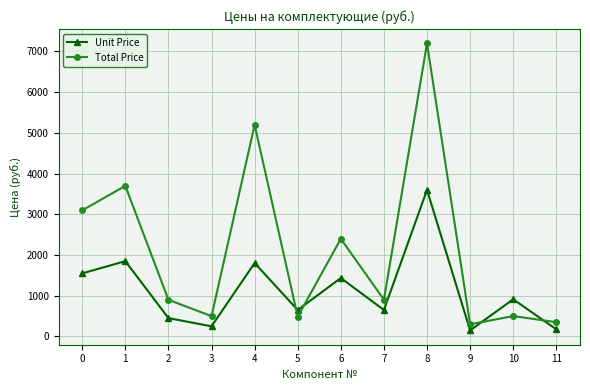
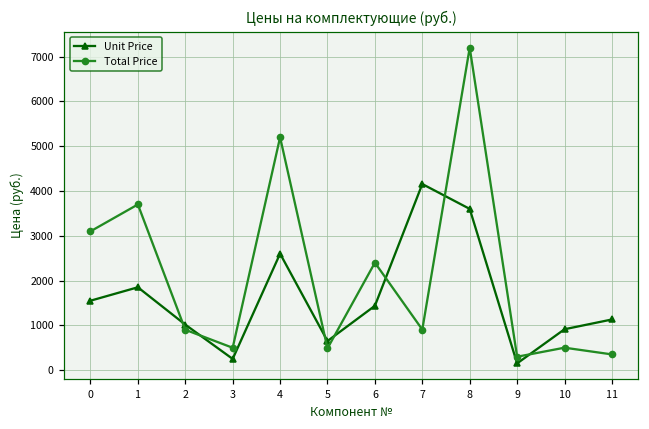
Unit Price, 2: 500 -> 1000
Unit Price, 4: 1800 -> 2600
Unit Price, 7: 600 -> 4200
Unit Price, 11: 200 -> 1100
